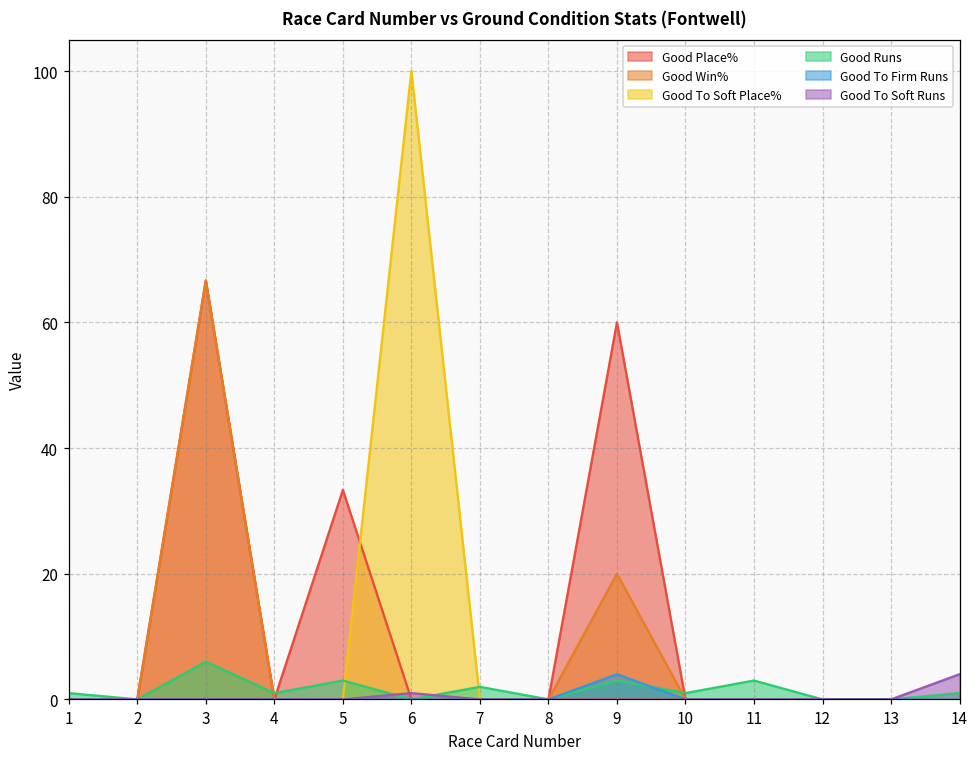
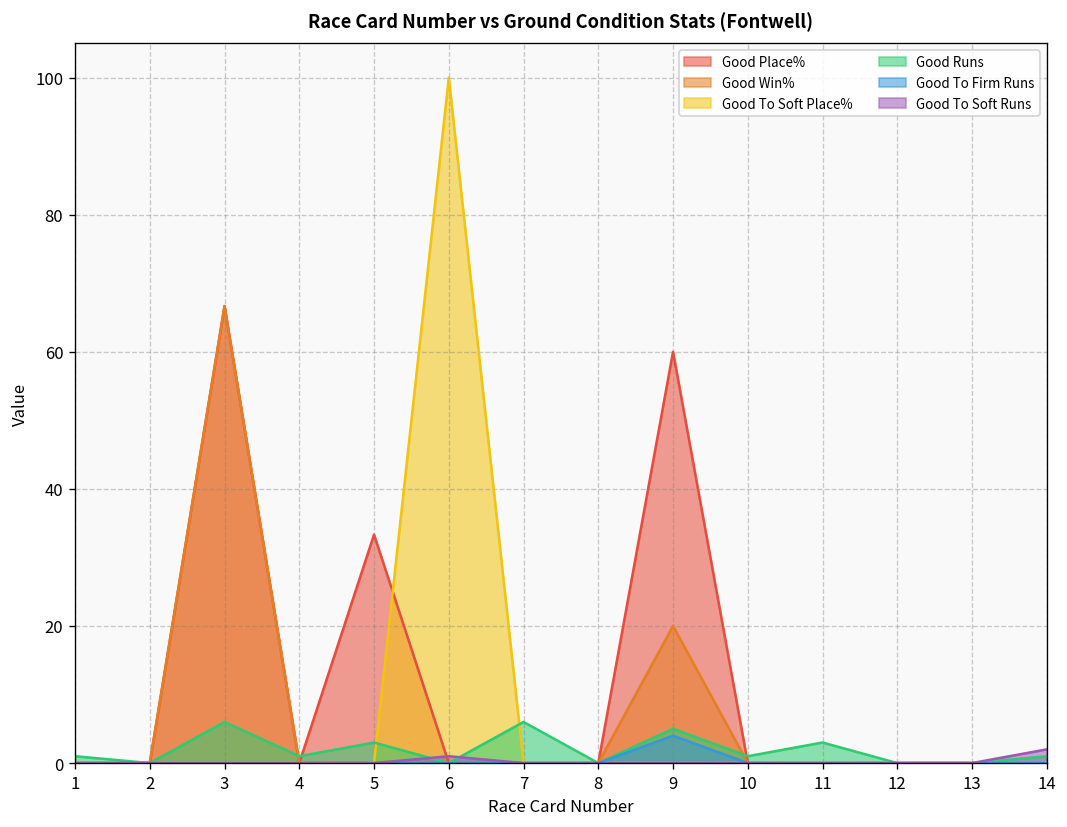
Good Runs, 7: 2 -> 6
Good Runs, 9: 3 -> 5
Good To Soft Runs, 14: 4 -> 2
